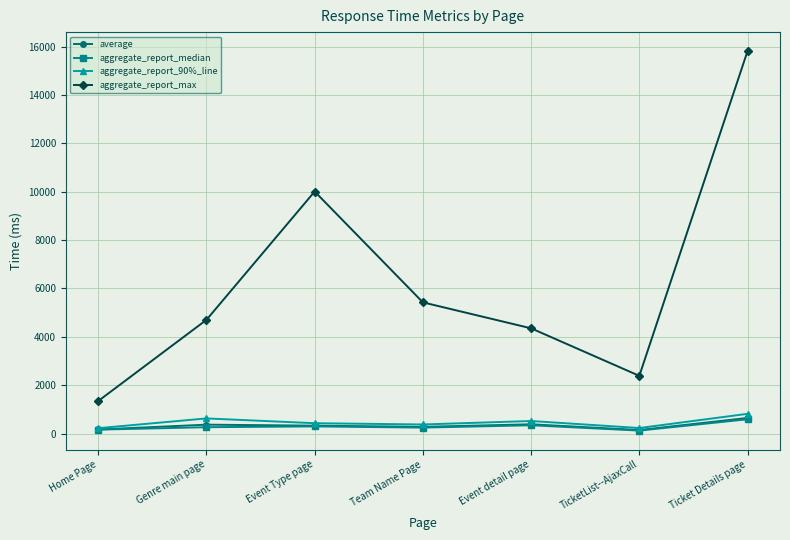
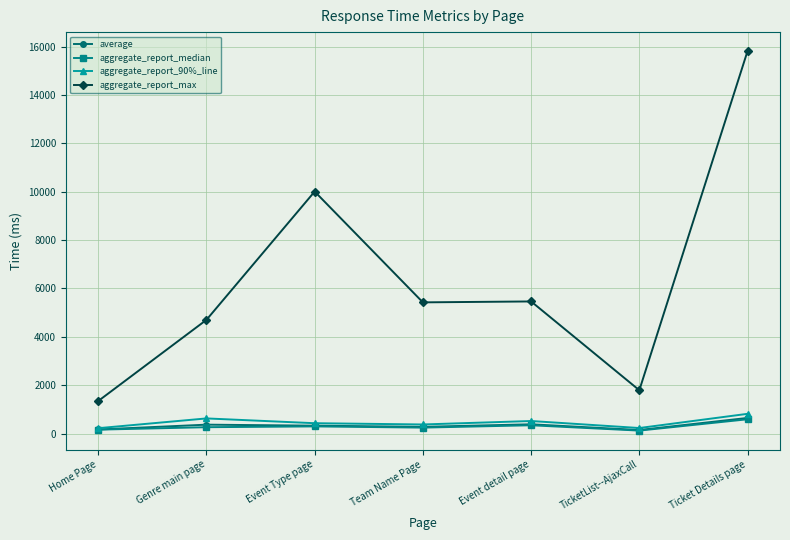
aggregate_report_max, Event detail page: 4400 -> 5500
aggregate_report_max, TicketList--AjaxCall: 2400 -> 1800
